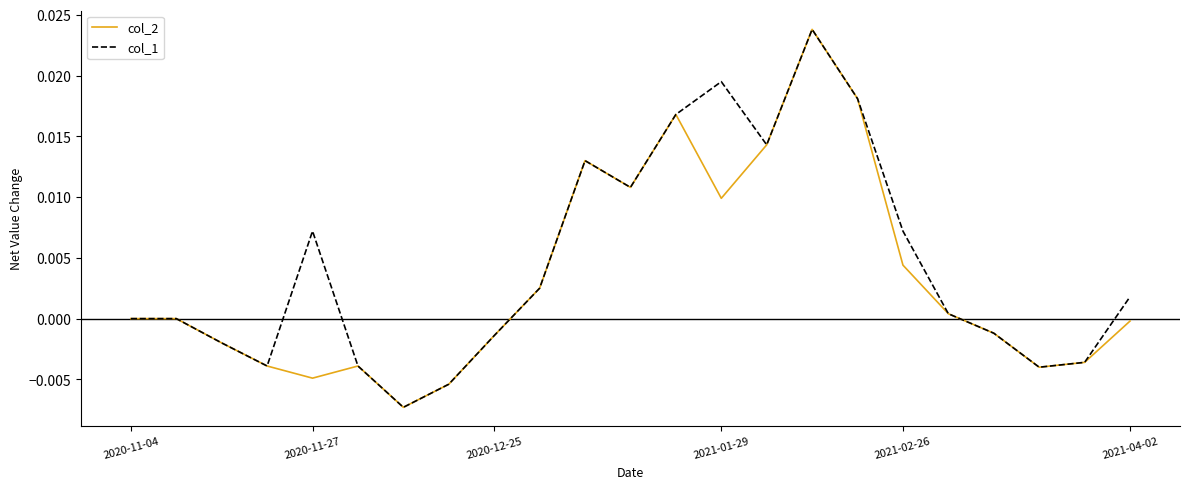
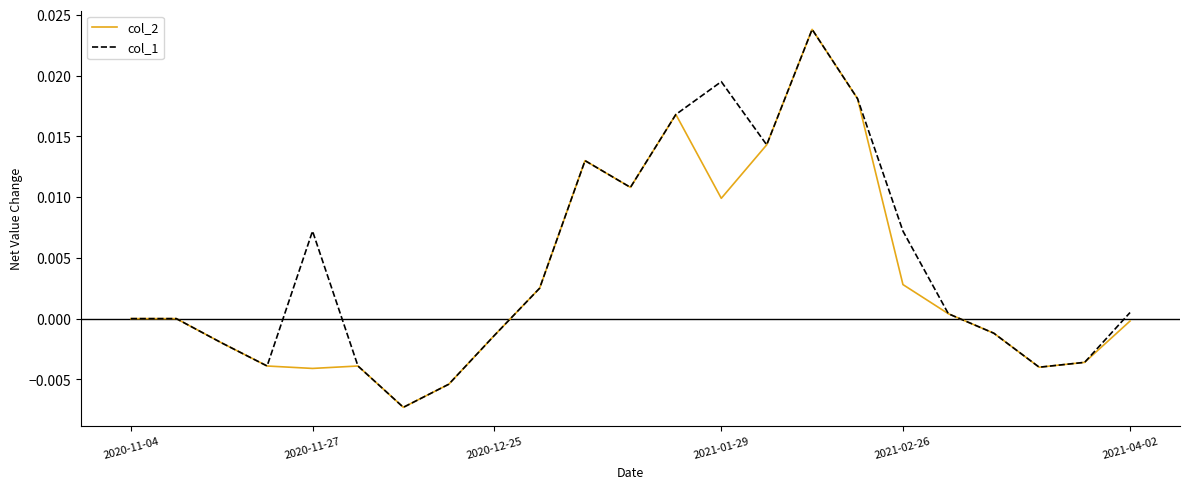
col_2, 2020-11-27: -0.0049 -> -0.0041
col_2, 2021-02-26: 0.0044 -> 0.0028
col_1, 2021-04-02: 0.0018 -> 0.0005
